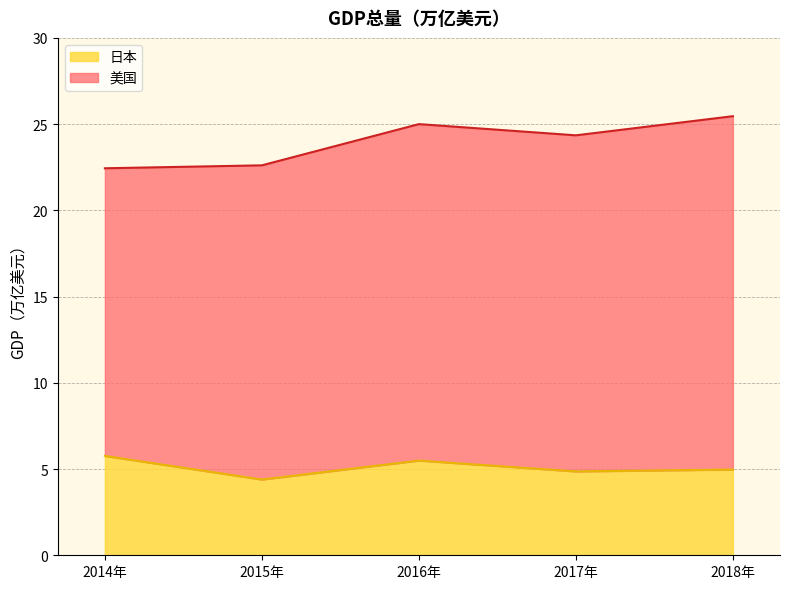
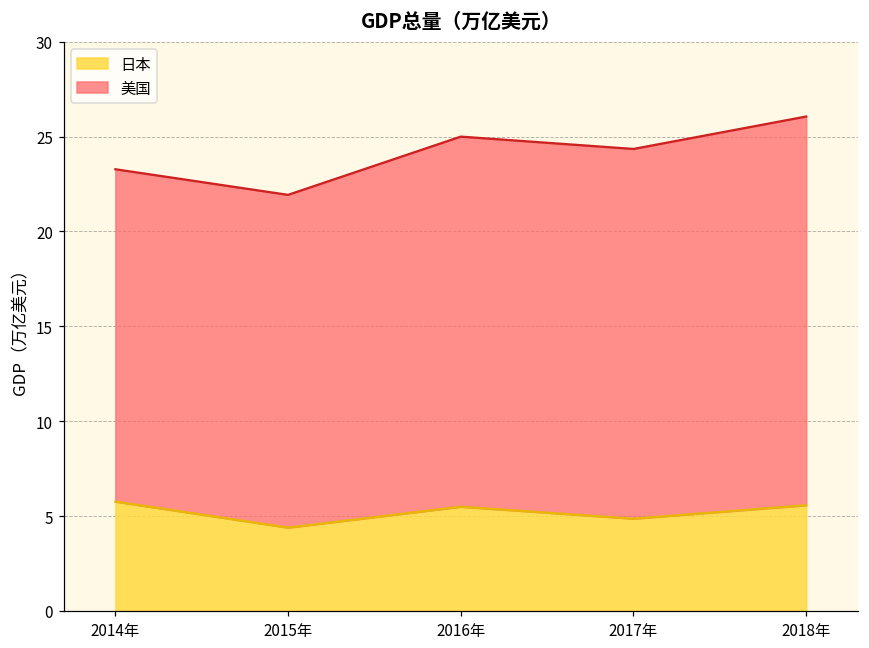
美国, 2014年: 16.7 -> 17.5
美国, 2015年: 18.2 -> 17.5
日本, 2018年: 5.0 -> 5.6
